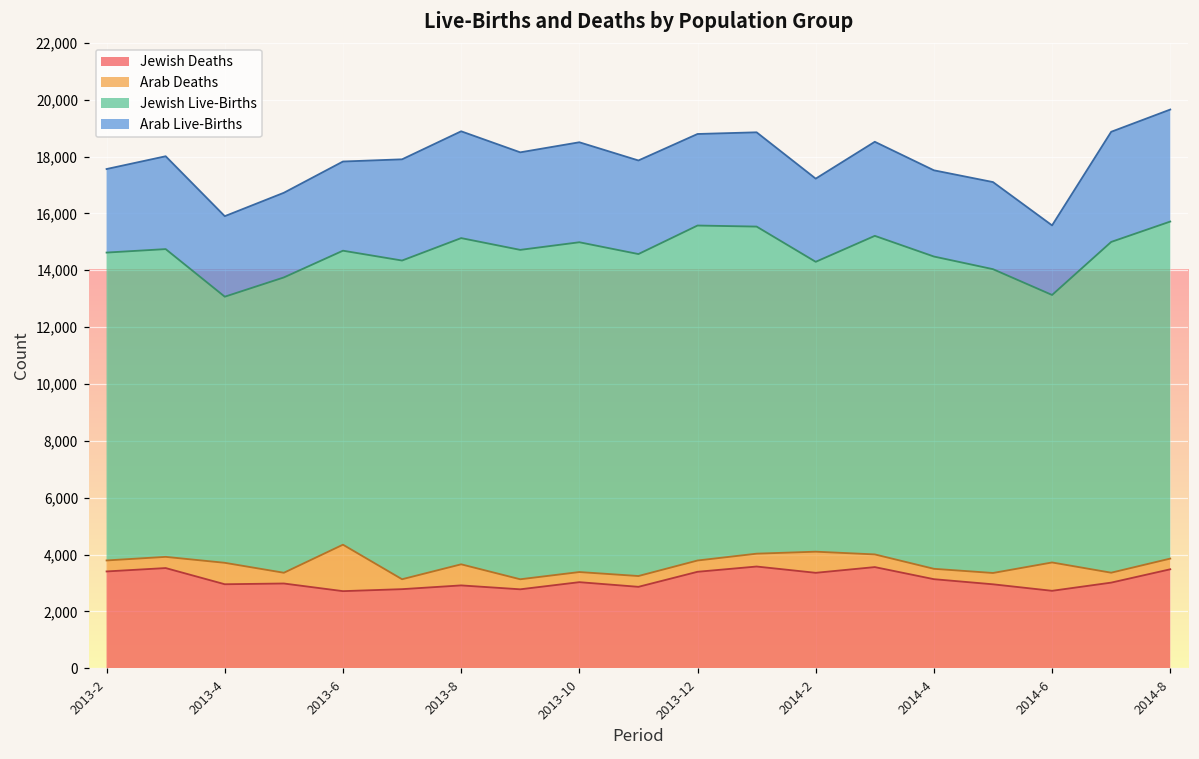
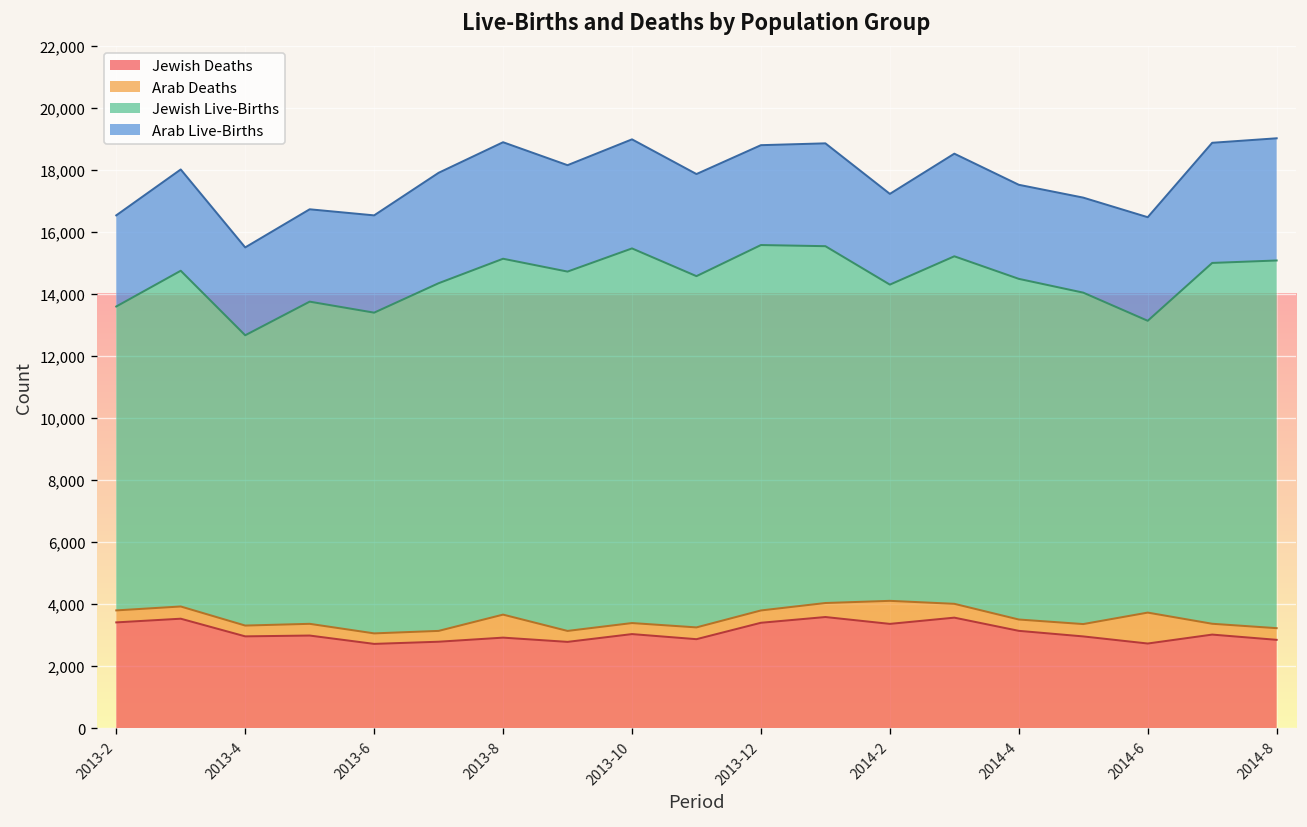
Jewish Live-Births, 2013-2: 10,800 -> 9,800
Arab Deaths, 2013-4: 800 -> 300
Arab Deaths, 2013-6: 1,600 -> 300
Jewish Live-Births, 2013-10: 11,600 -> 12,100
Arab Live-Births, 2014-6: 2,400 -> 3,300
Jewish Deaths, 2014-8: 3,500 -> 2,800
